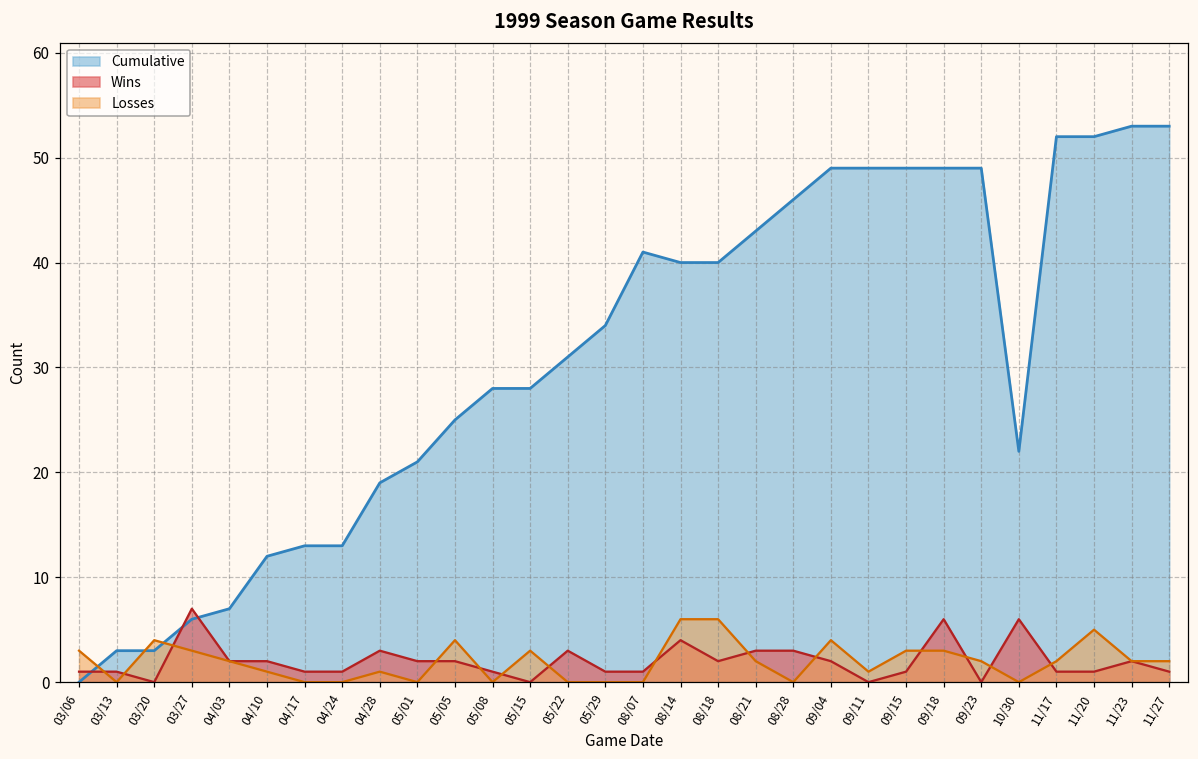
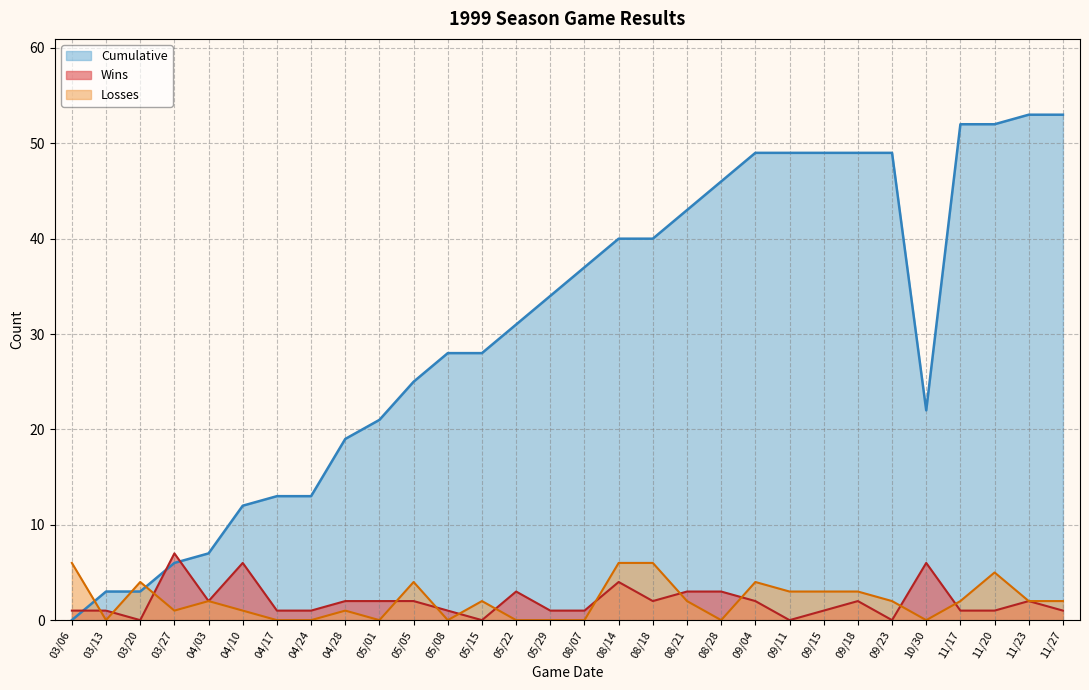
Losses, 03/06: 3 -> 6
Losses, 03/27: 3 -> 1
Wins, 04/10: 2 -> 6
Wins, 04/28: 3 -> 2
Losses, 05/15: 3 -> 2
Cumulative, 08/07: 41 -> 37
Losses, 09/11: 1 -> 3
Wins, 09/18: 6 -> 2
